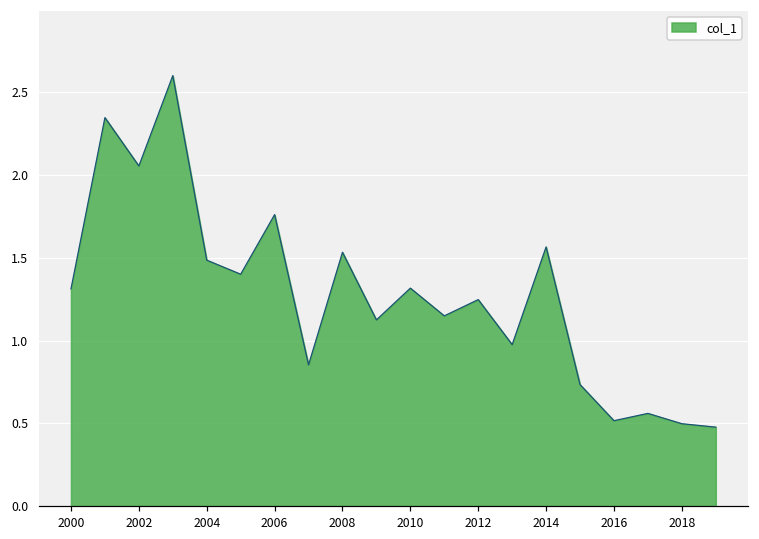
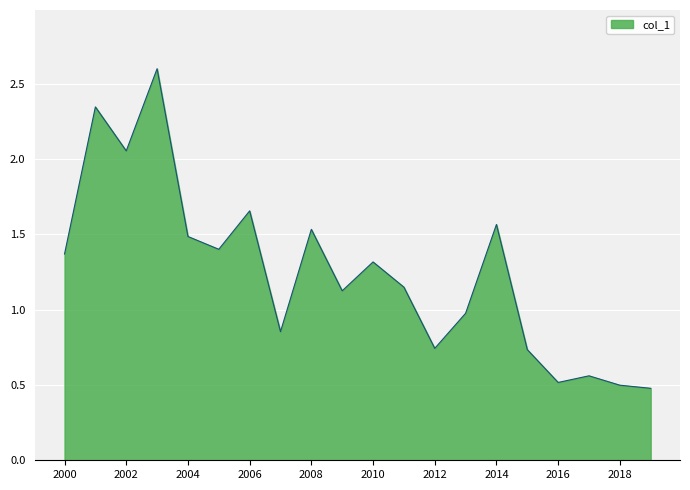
2000: 1.31 -> 1.37
2006: 1.76 -> 1.66
2012: 1.25 -> 0.74
